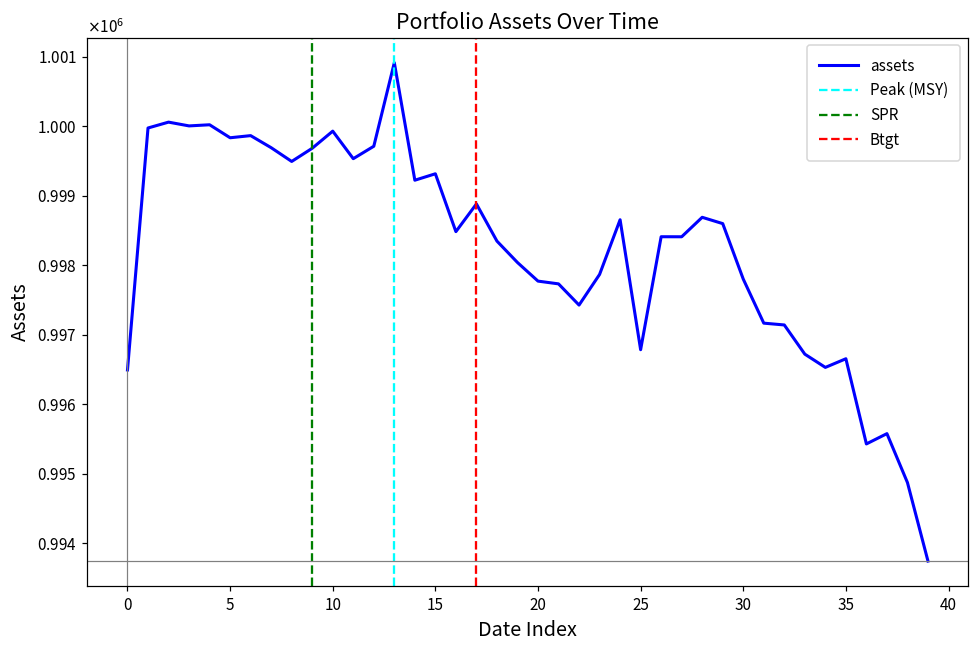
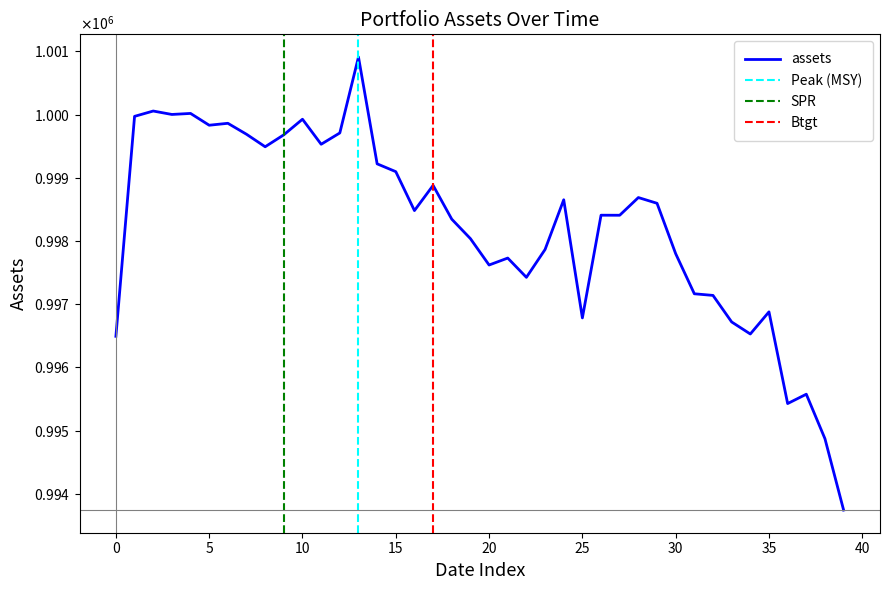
15: 999300 -> 999100
20: 997800 -> 997600
35: 996700 -> 996900
